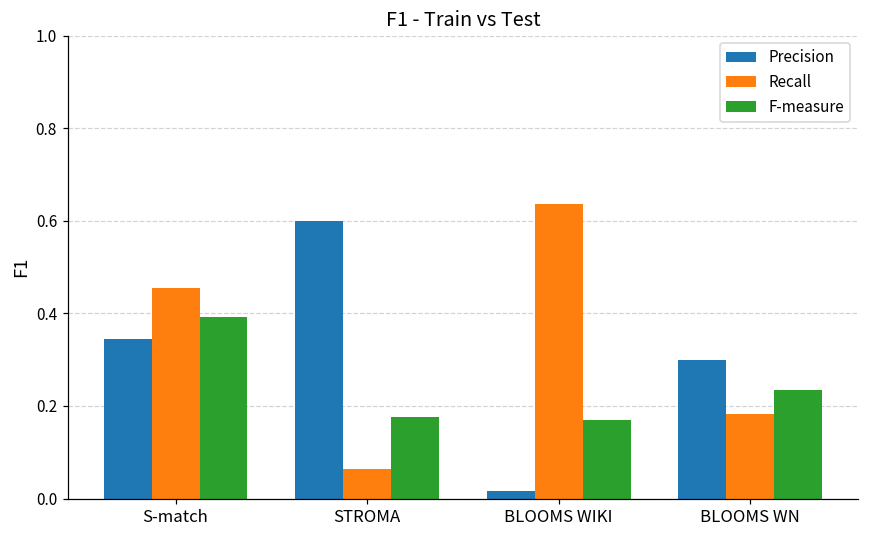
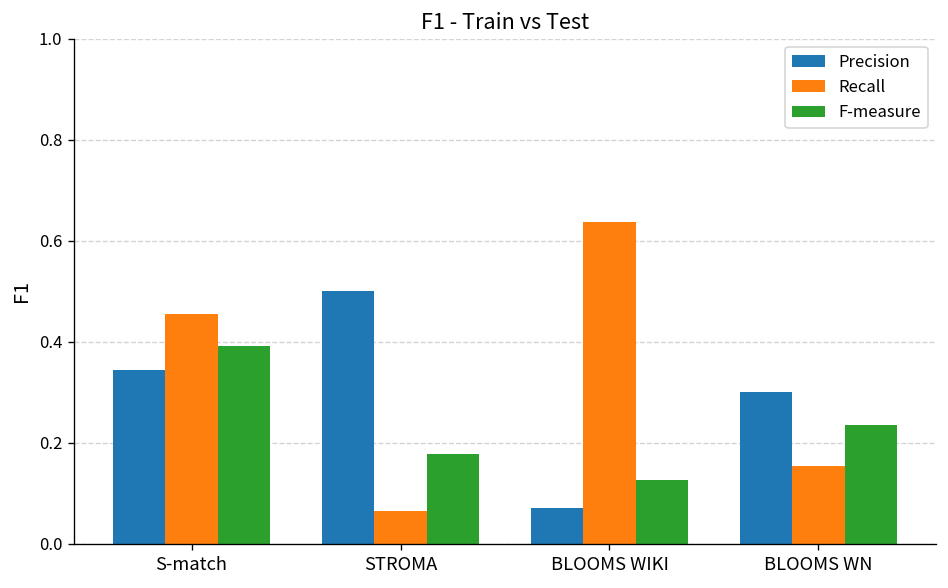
Precision, STROMA: 0.6 -> 0.5
Precision, BLOOMS WIKI: 0.02 -> 0.07
F-measure, BLOOMS WIKI: 0.17 -> 0.13
Recall, BLOOMS WN: 0.18 -> 0.15
